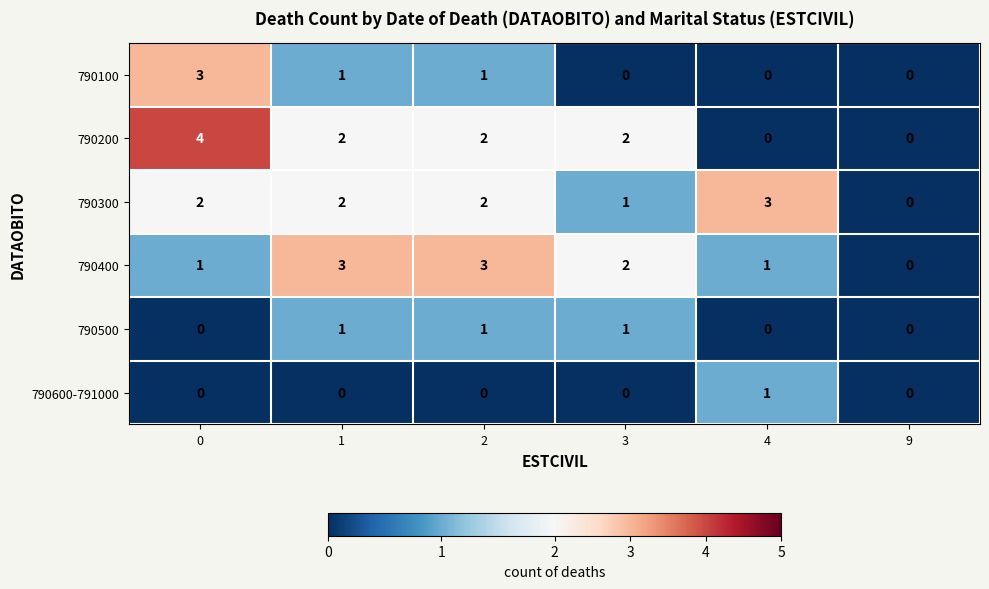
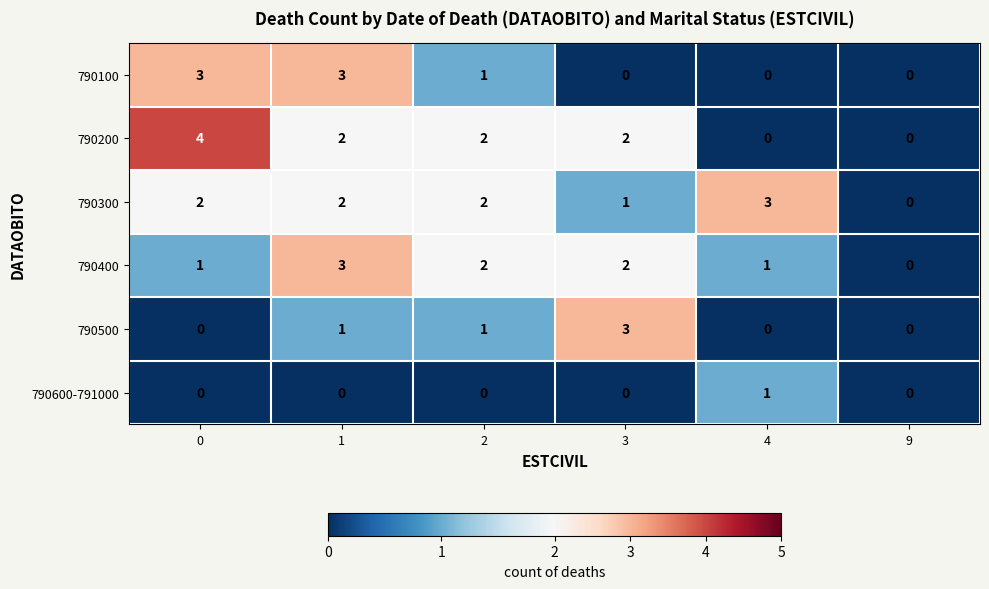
790100, 1: 1 -> 3
790400, 2: 3 -> 2
790500, 3: 1 -> 3
